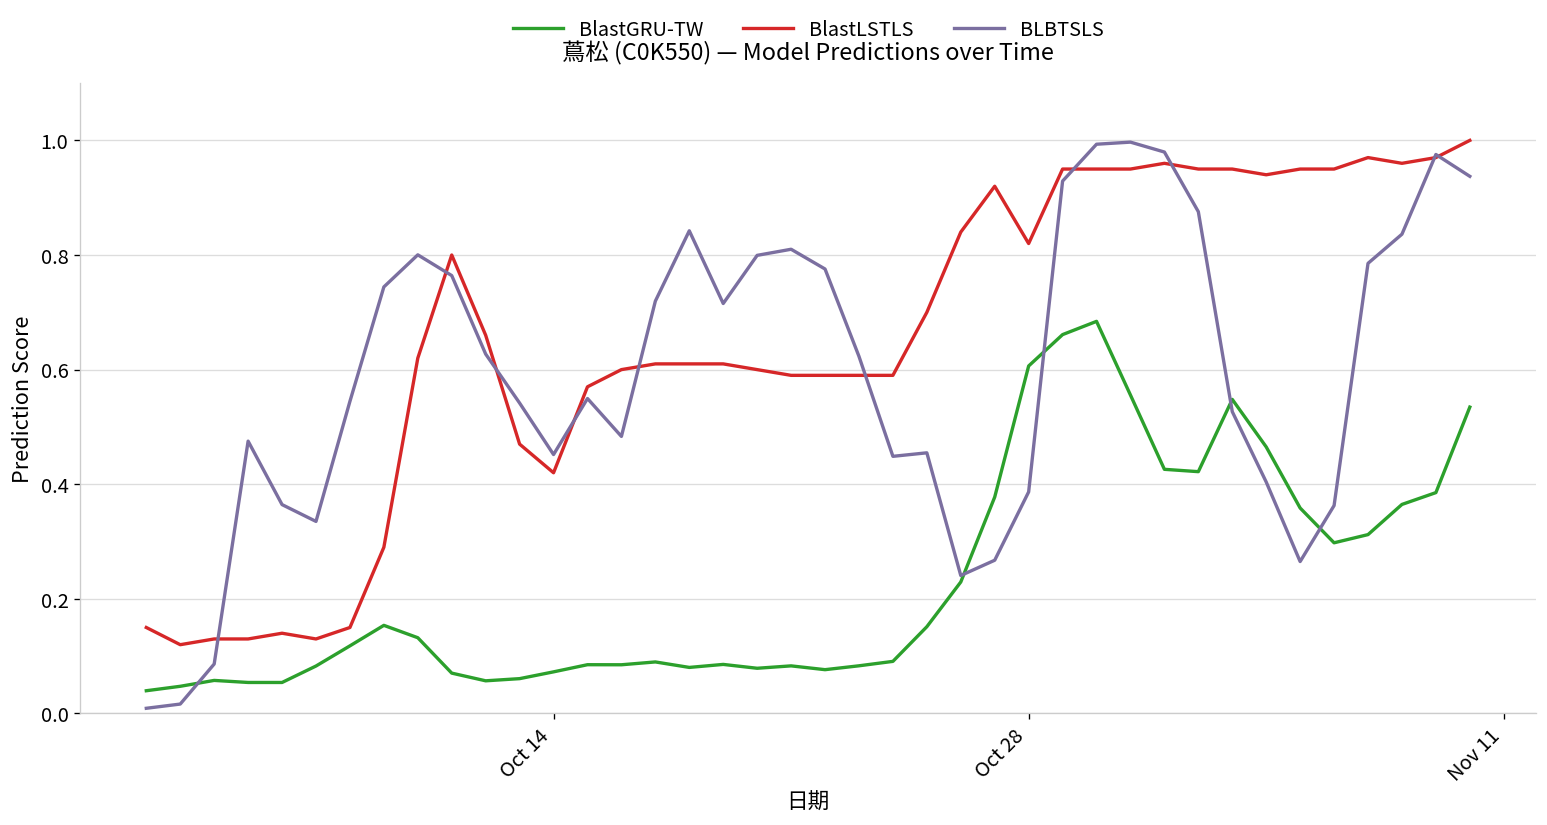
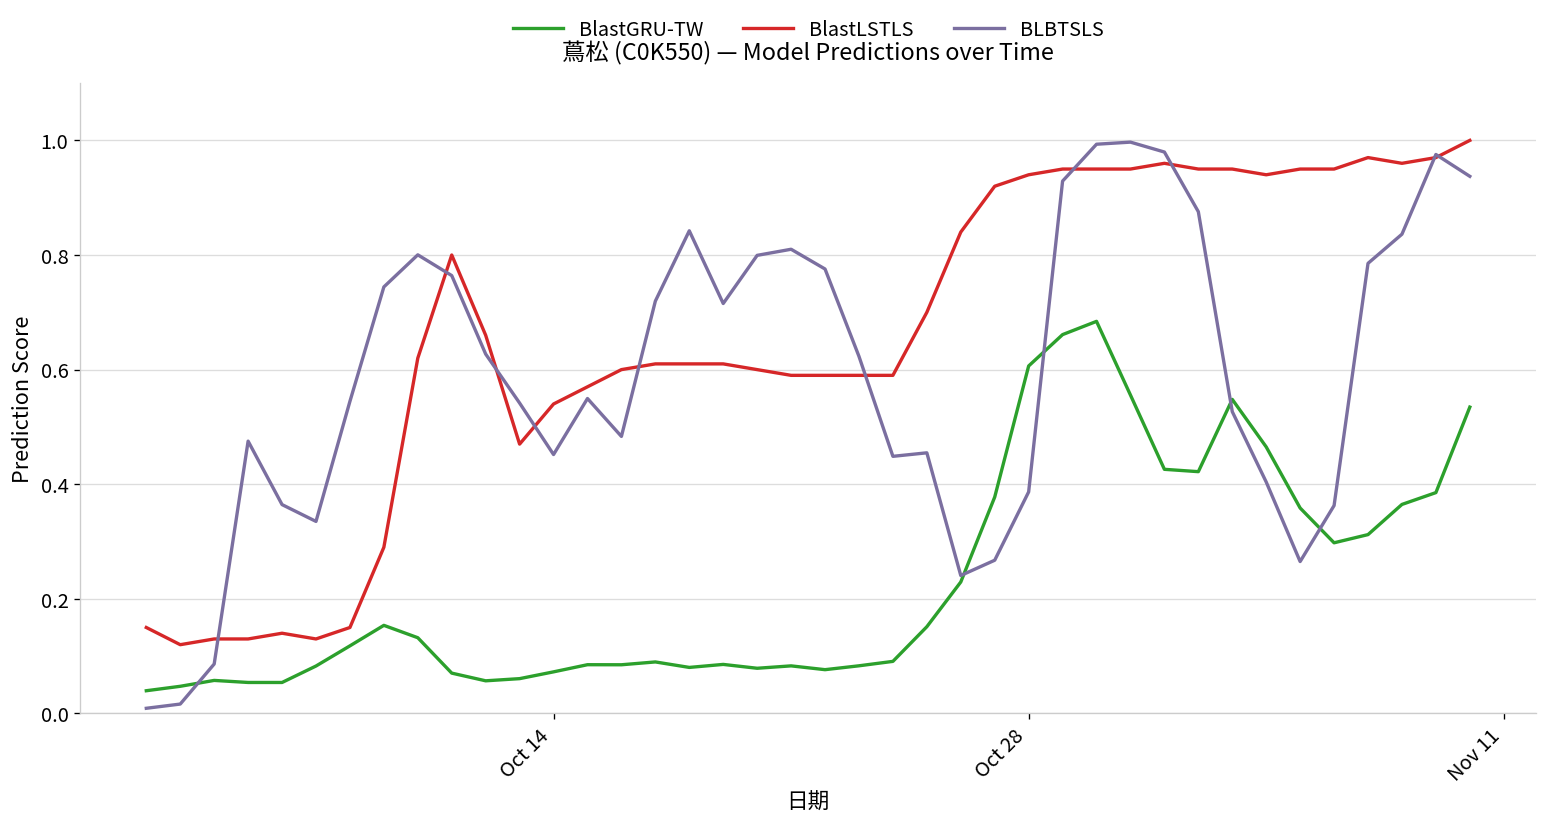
BlastLSTLS, Oct 14: 0.42 -> 0.54
BlastLSTLS, Oct 28: 0.82 -> 0.94
